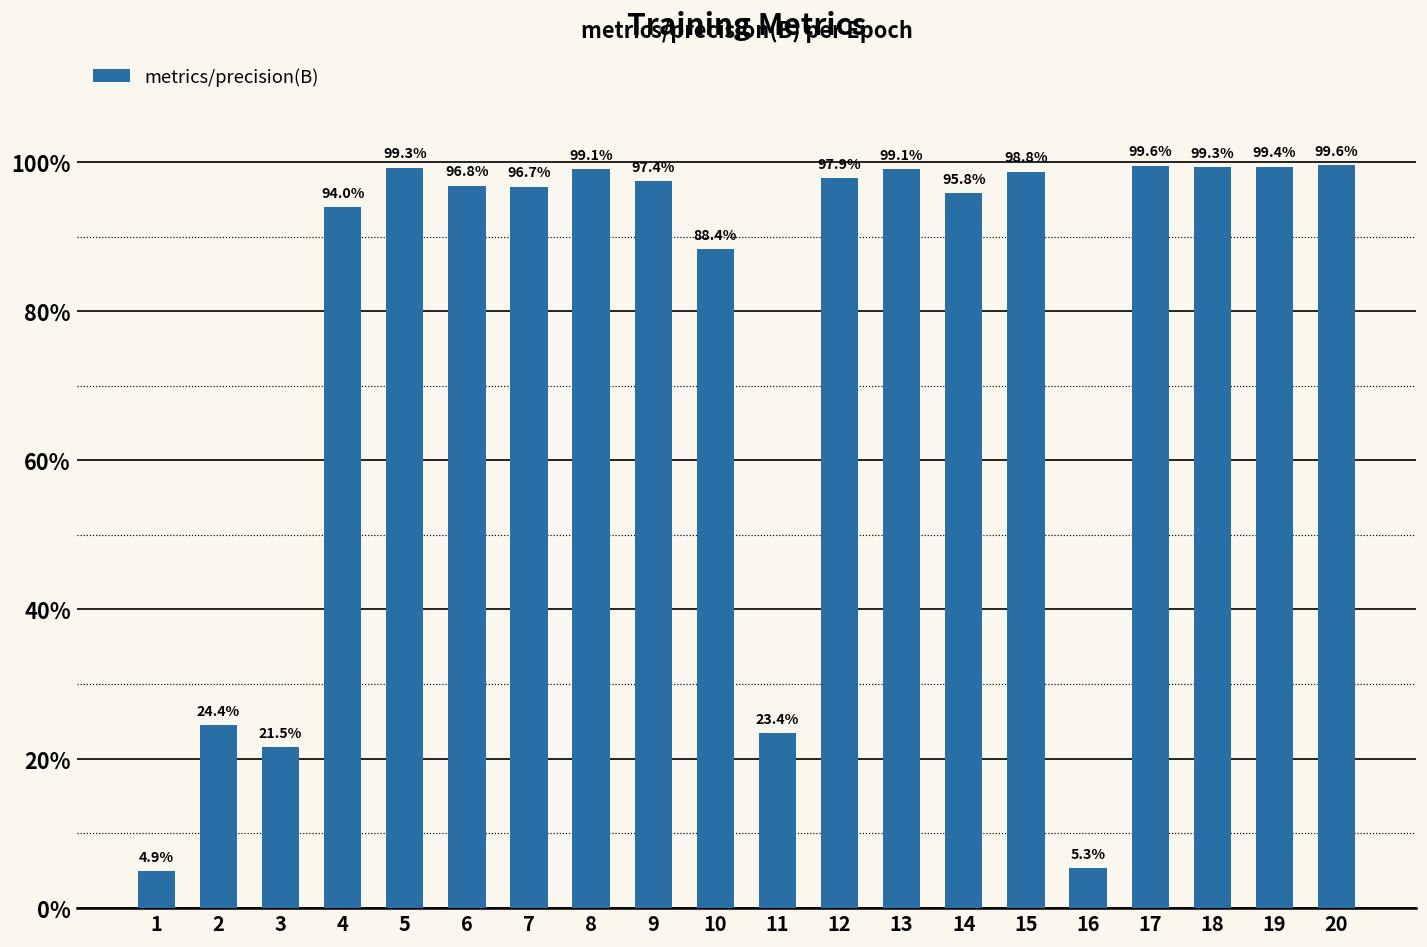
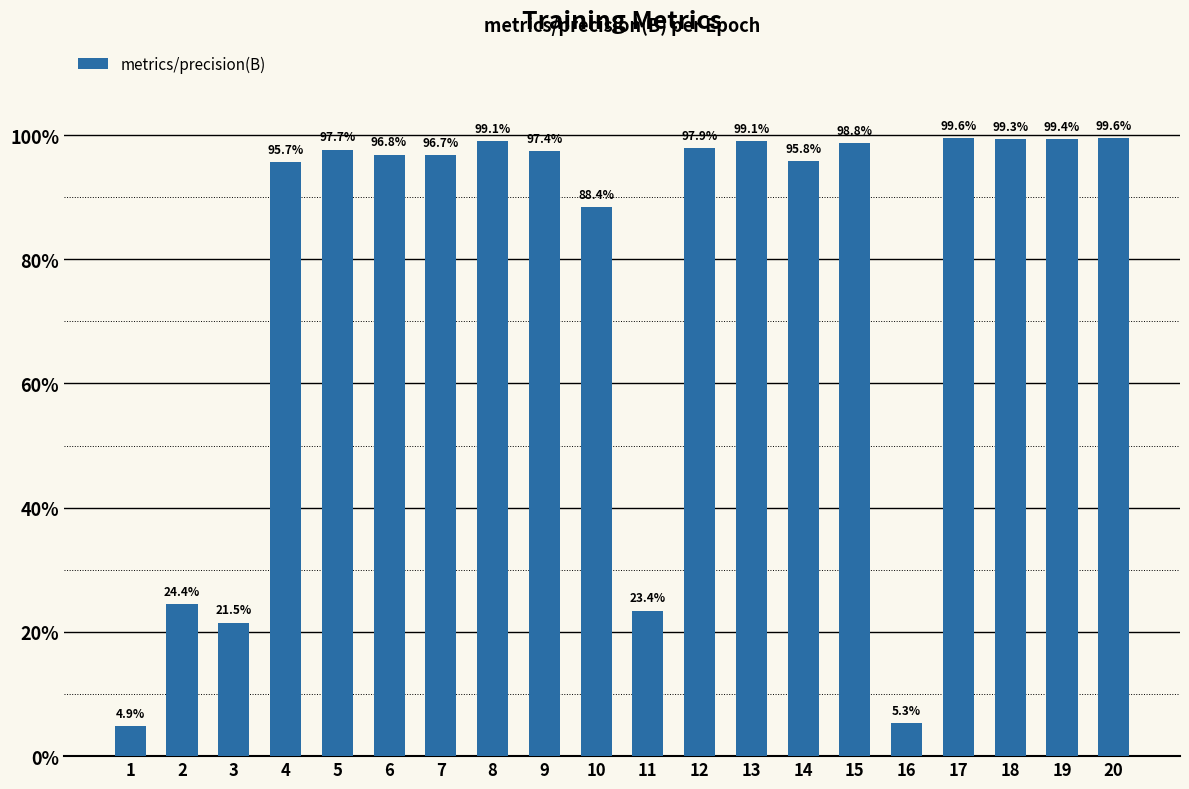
4: 94.0% -> 95.7%
5: 99.3% -> 97.7%
